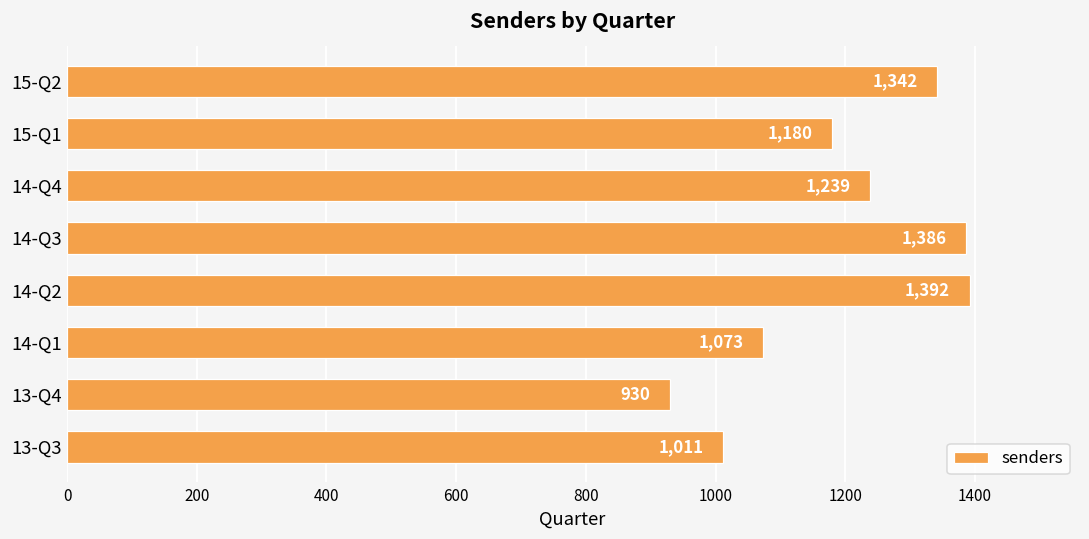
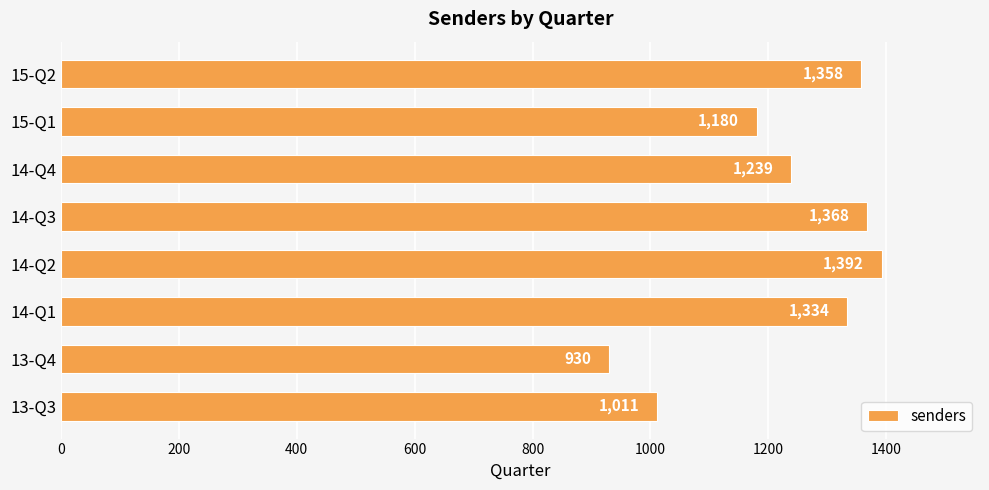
15-Q2: 1,342 -> 1,358
14-Q3: 1,386 -> 1,368
14-Q1: 1,073 -> 1,334
